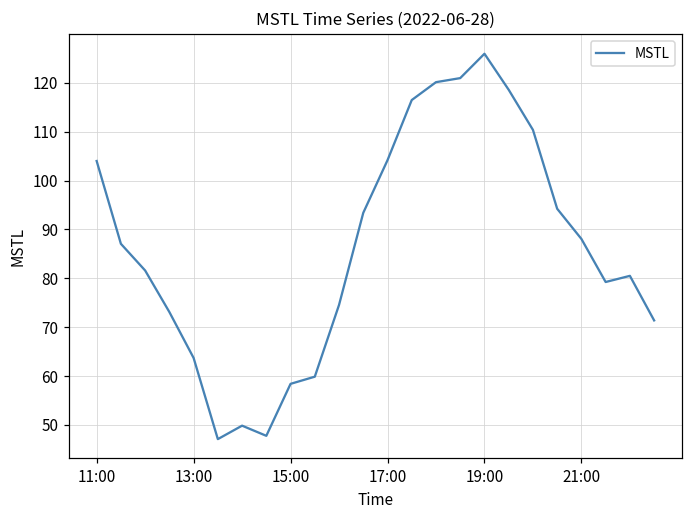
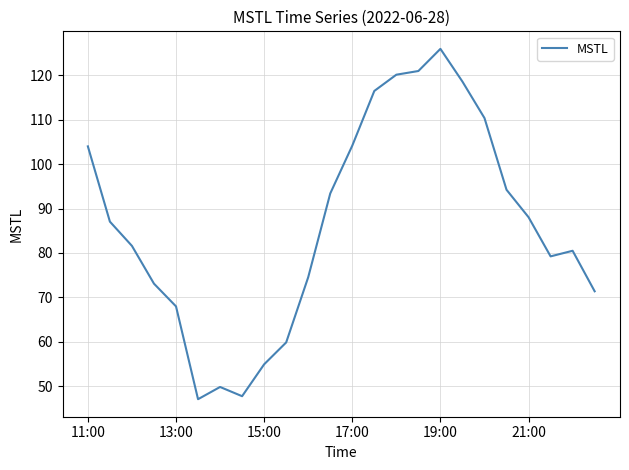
13:00: 64 -> 68
15:00: 58 -> 55
